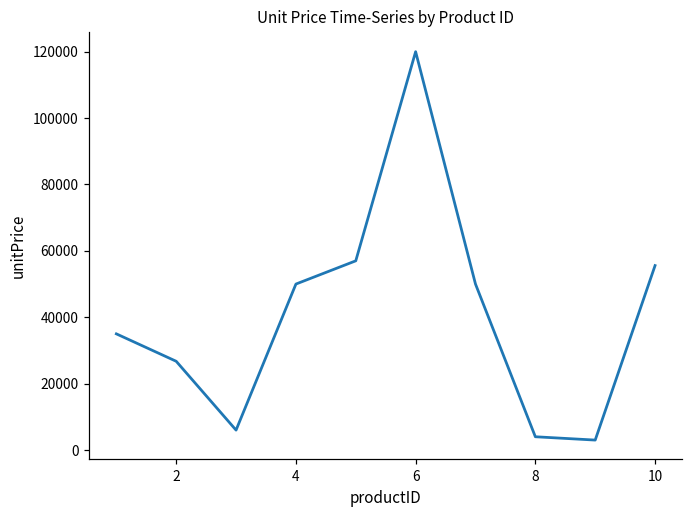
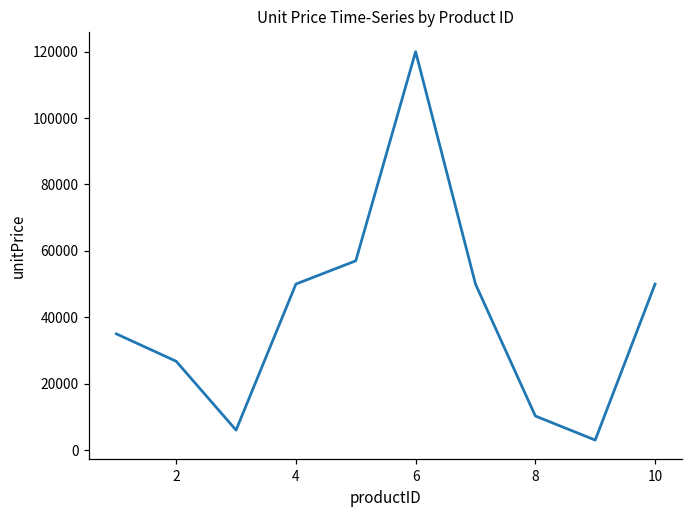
8: 4000 -> 10000
10: 56000 -> 50000
